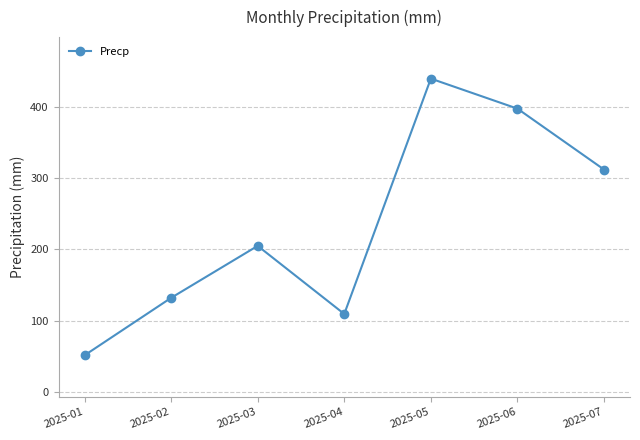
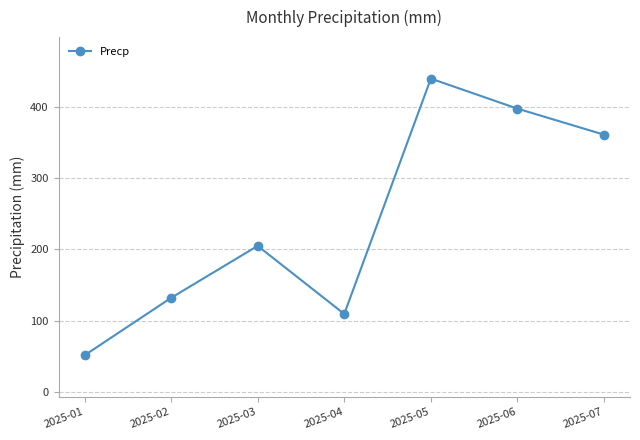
2025-07: 310 -> 360
